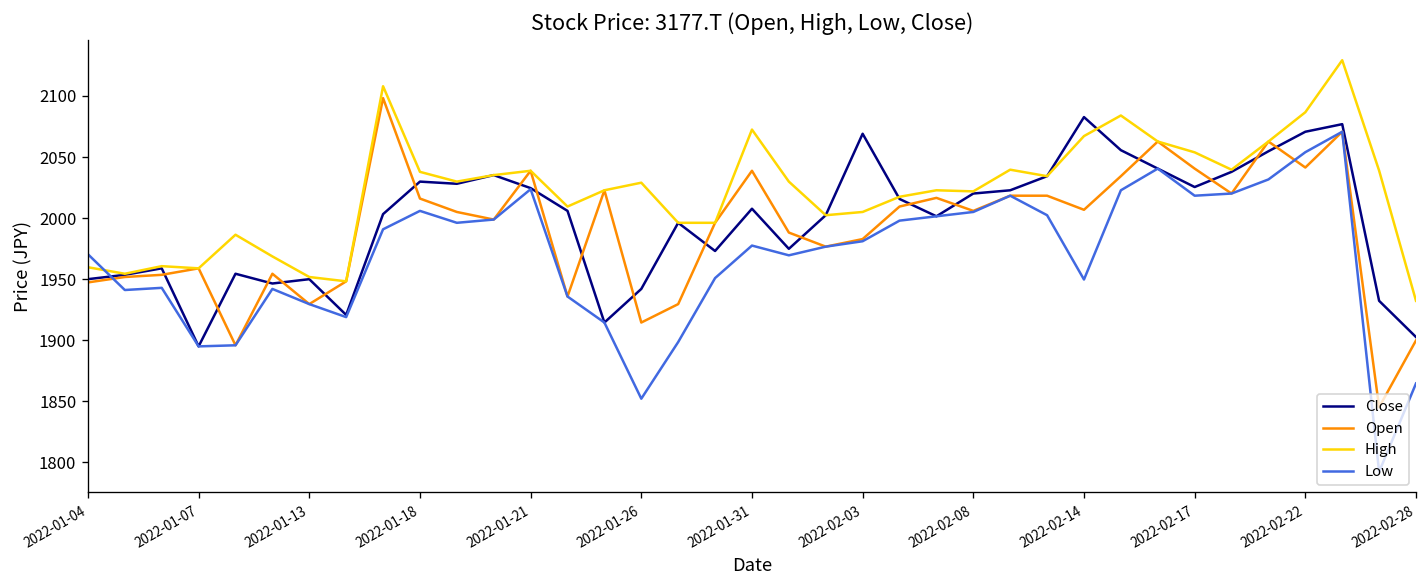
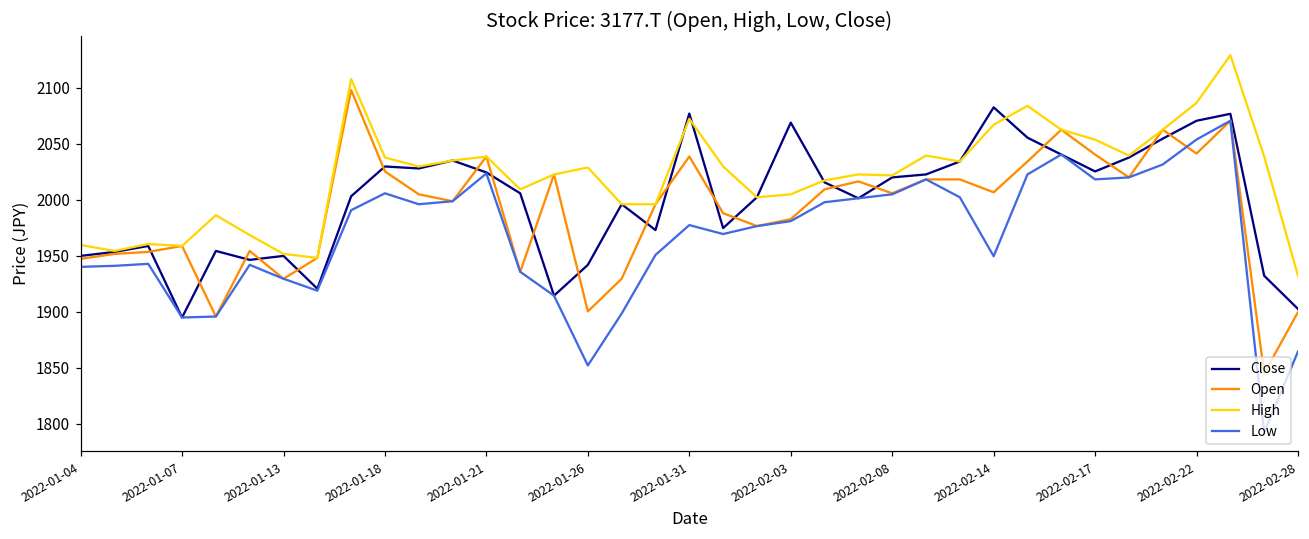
Low, 2022-01-04: 1970 -> 1940
Open, 2022-01-18: 2016 -> 2025
Open, 2022-01-26: 1915 -> 1900
Close, 2022-01-31: 2008 -> 2077
